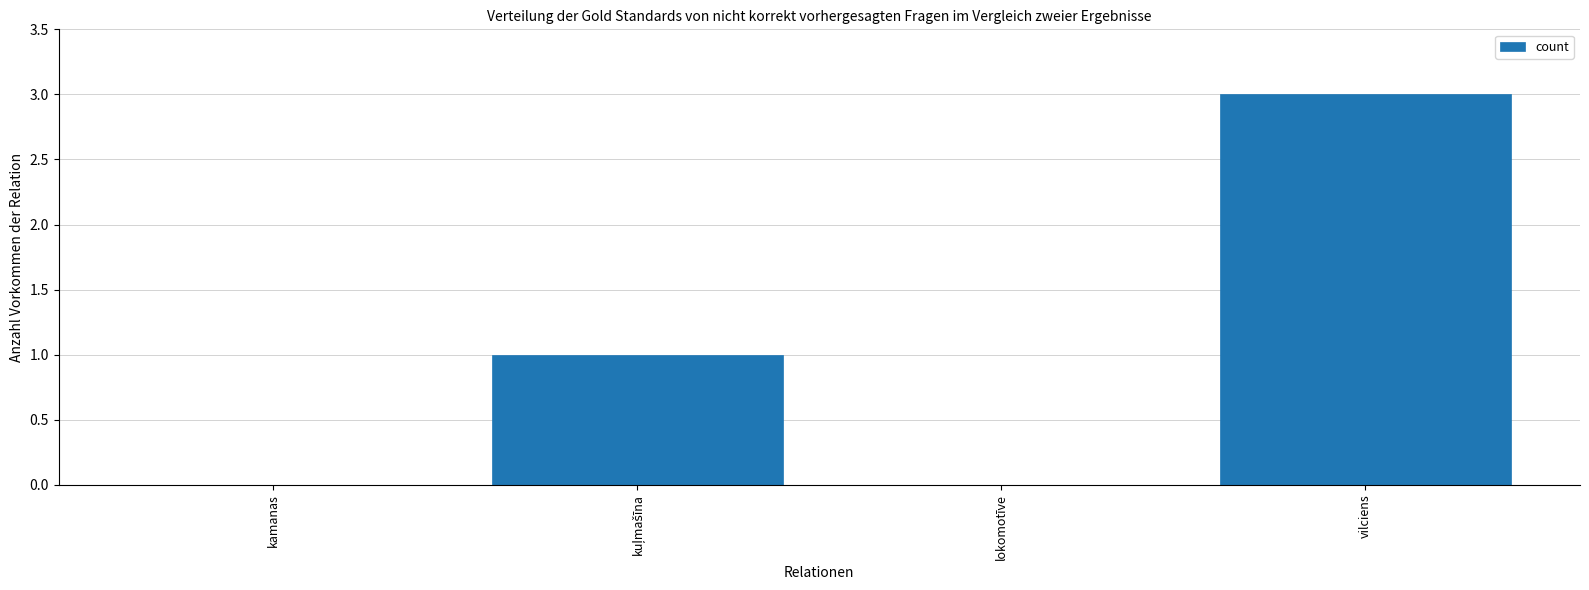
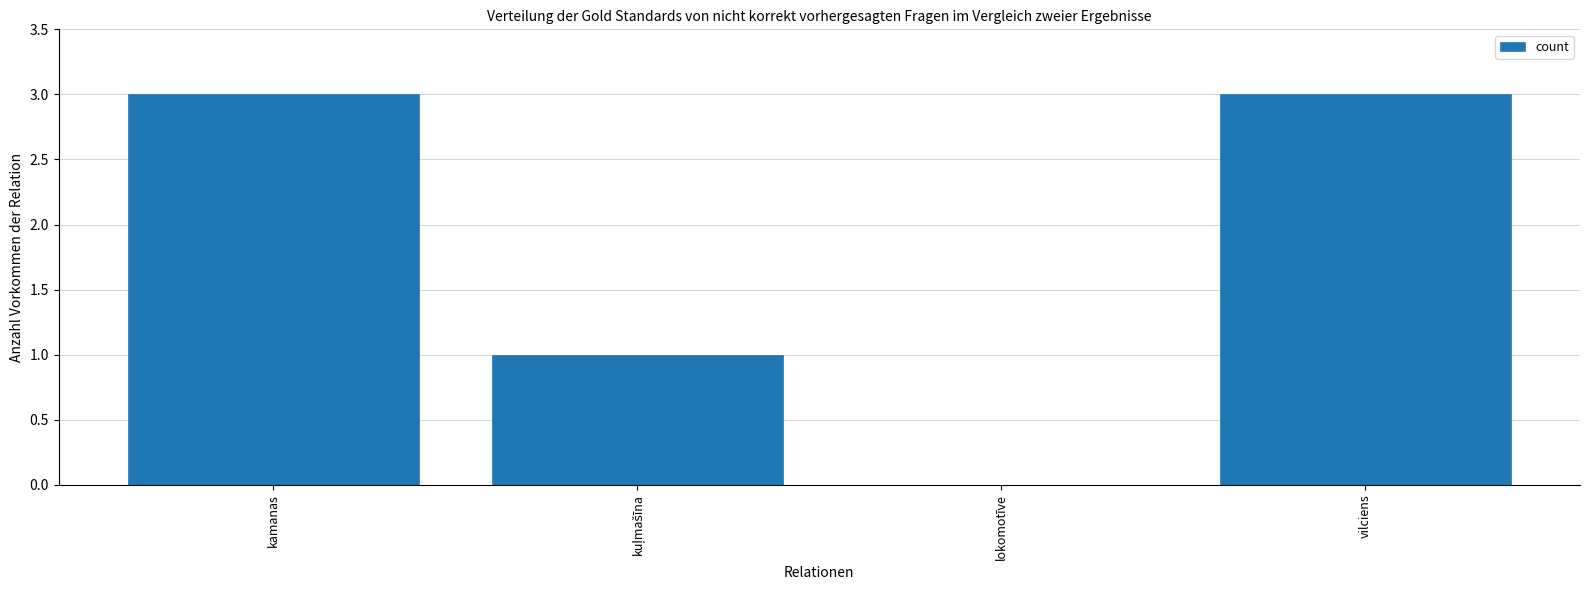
kamanas: 0 -> 3
